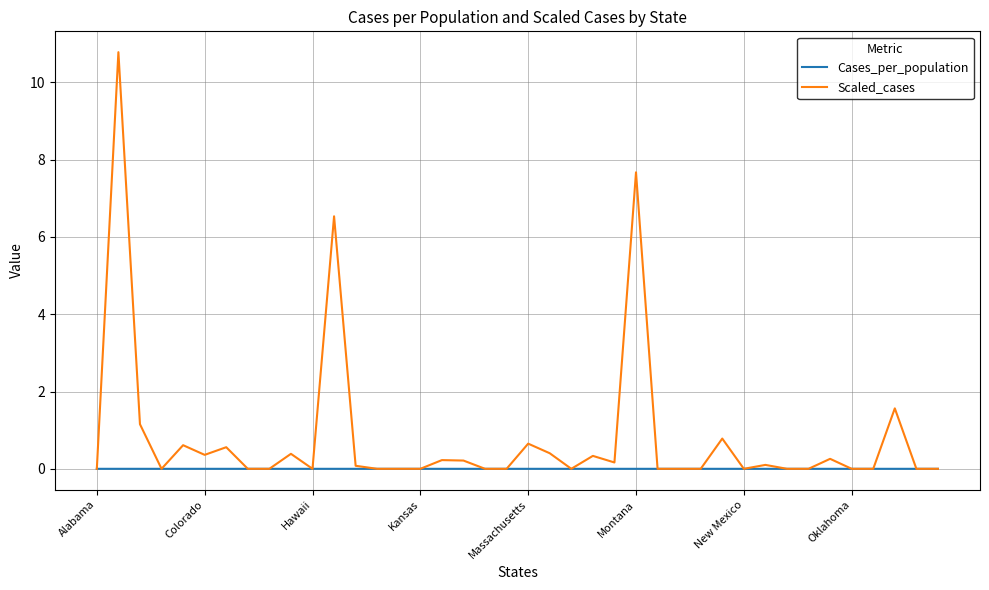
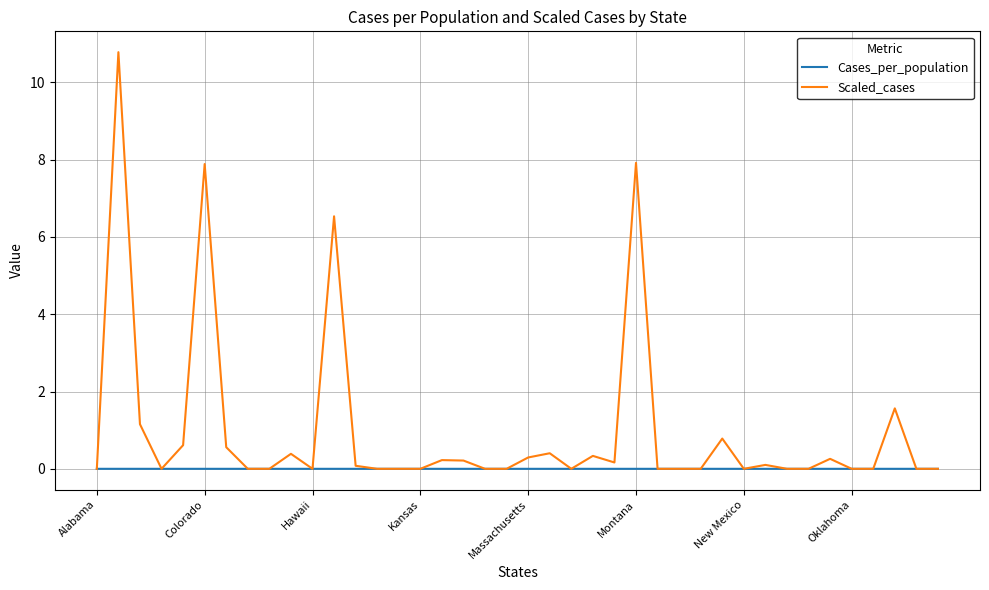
Scaled_cases, Colorado: 0.4 -> 7.9
Scaled_cases, Massachusetts: 0.7 -> 0.3
Scaled_cases, Montana: 7.7 -> 7.9
